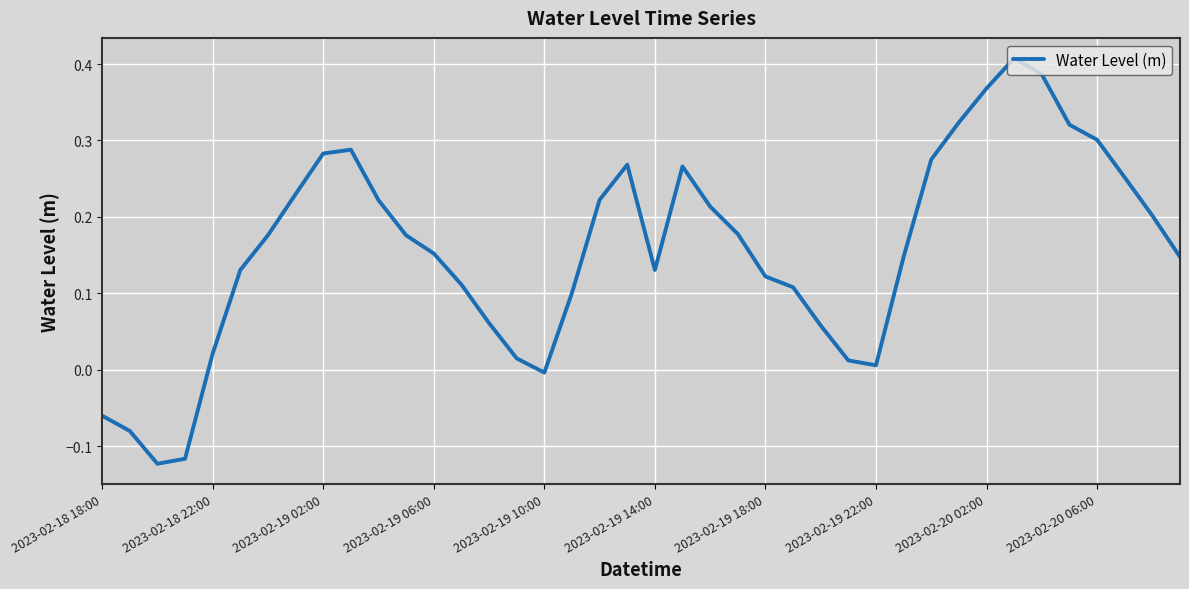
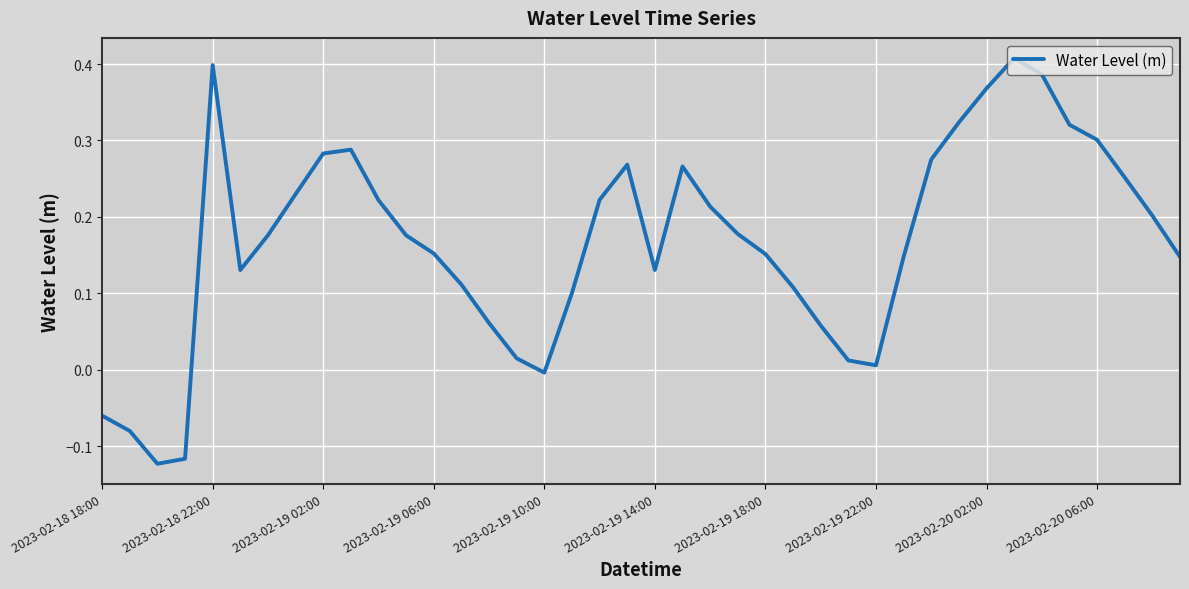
2023-02-18 22:00: 0.02 -> 0.40
2023-02-19 18:00: 0.12 -> 0.15
